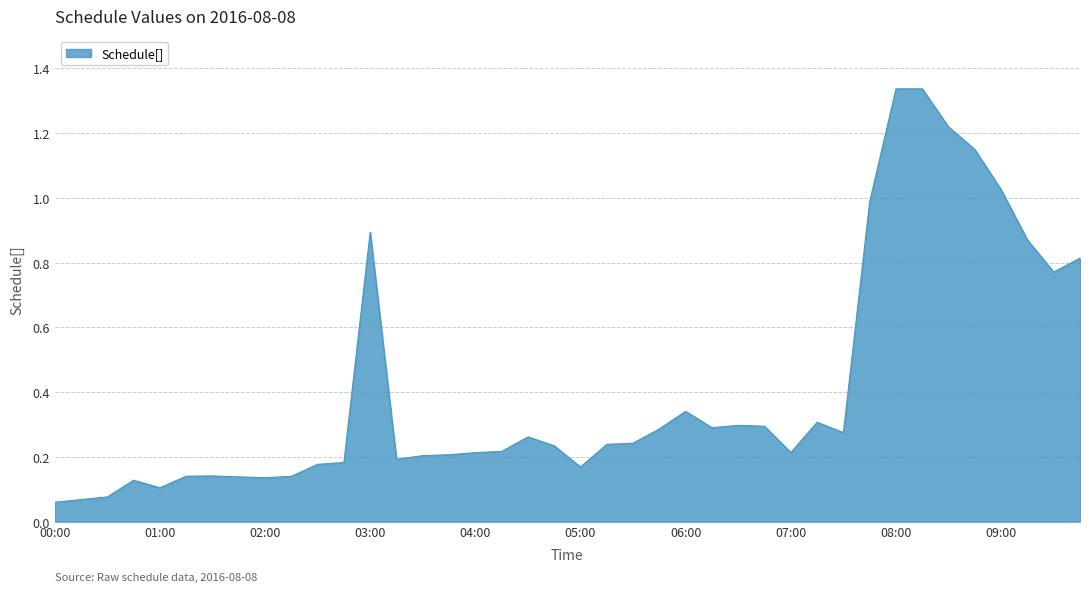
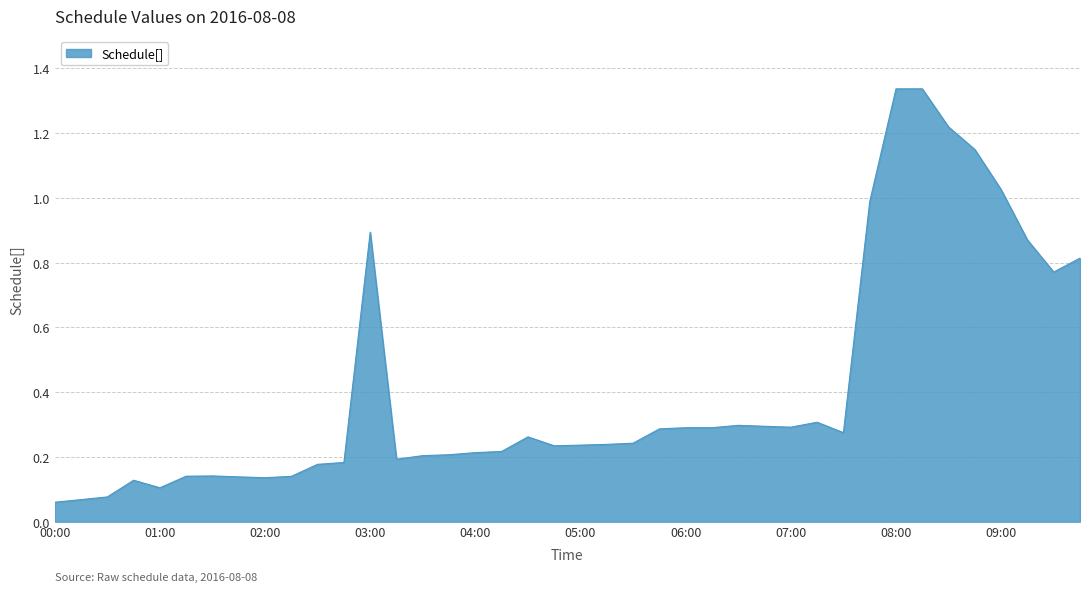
05:00: 0.17 -> 0.24
06:00: 0.34 -> 0.29
07:00: 0.21 -> 0.29
